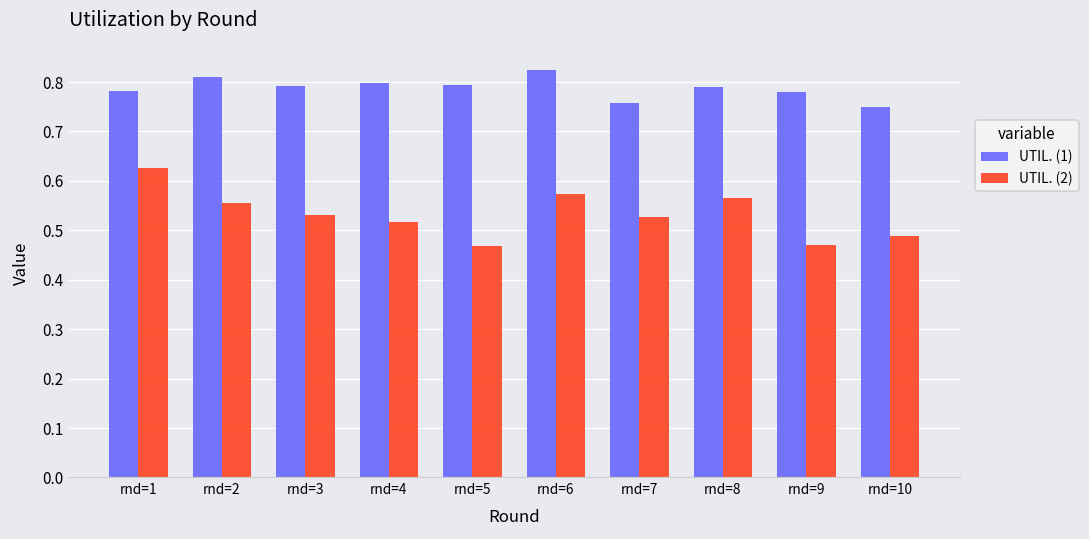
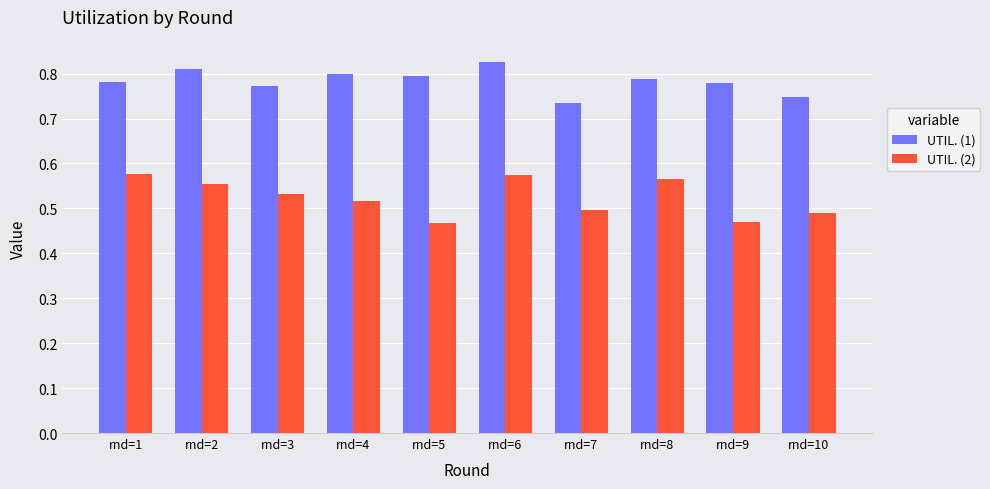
UTIL. (2), rnd=1: 0.63 -> 0.58
UTIL. (1), rnd=3: 0.79 -> 0.77
UTIL. (1), rnd=7: 0.76 -> 0.73
UTIL. (2), rnd=7: 0.53 -> 0.50
